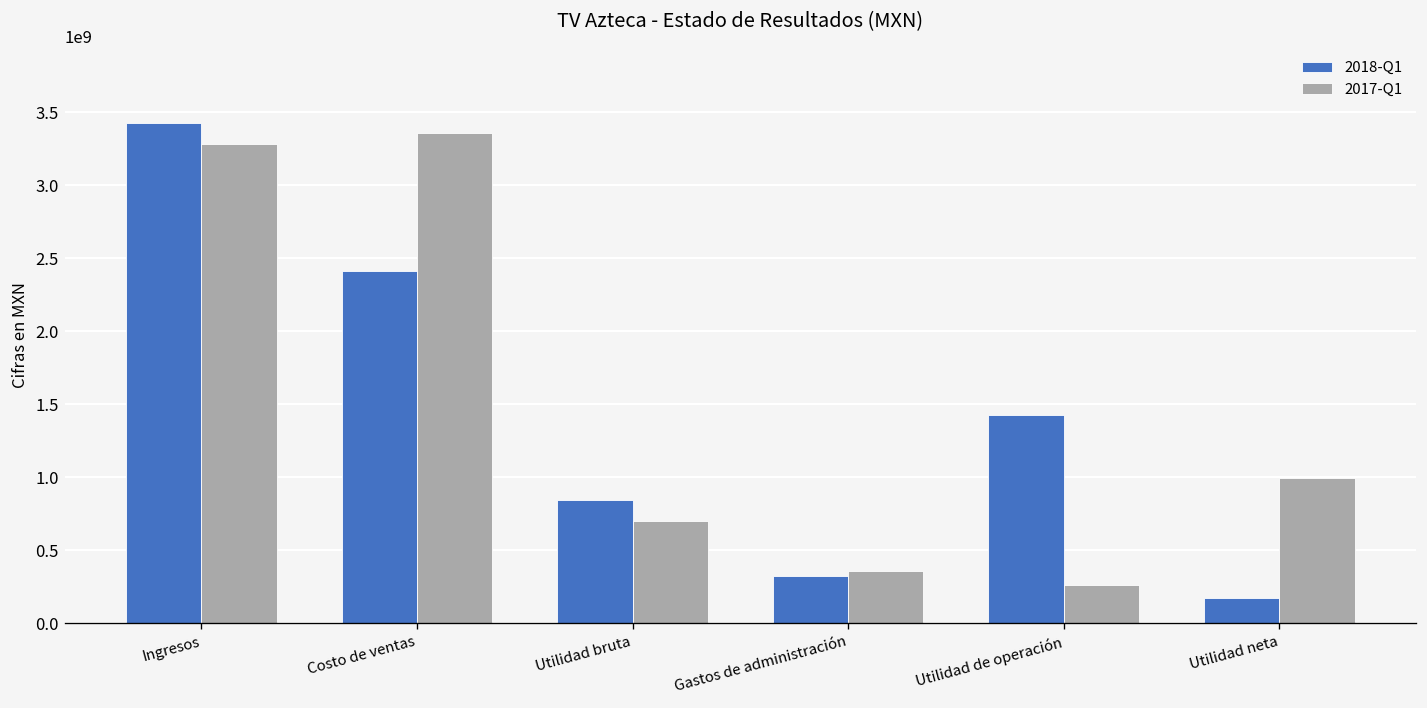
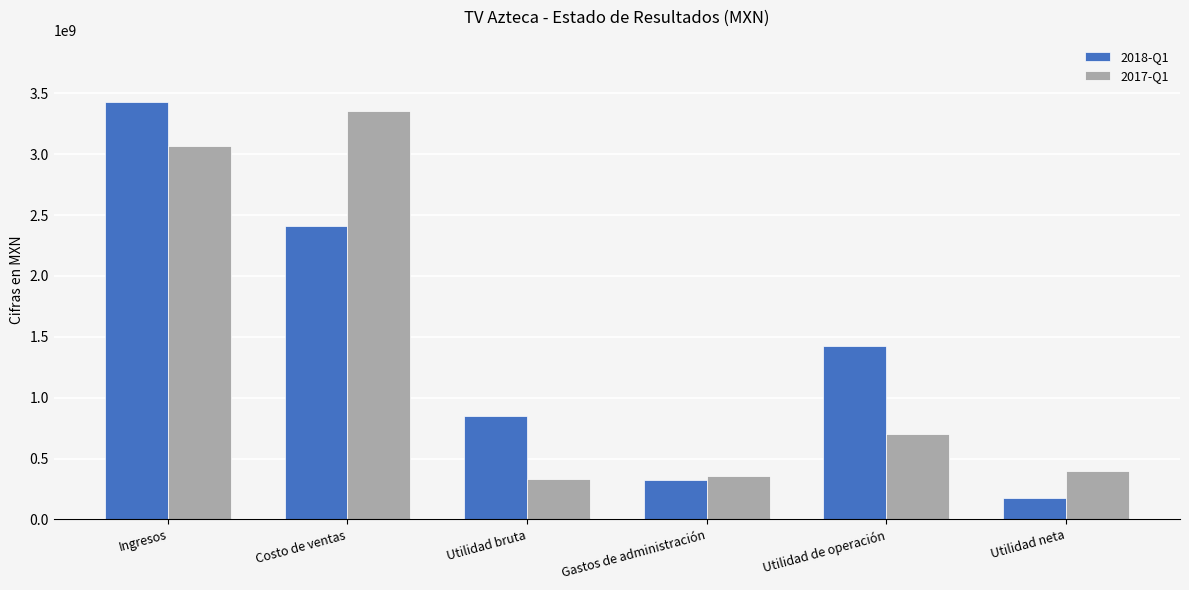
2017-Q1, Ingresos: 3280000000 -> 3070000000
2017-Q1, Utilidad bruta: 700000000 -> 330000000
2017-Q1, Utilidad de operación: 260000000 -> 700000000
2017-Q1, Utilidad neta: 1000000000 -> 400000000
